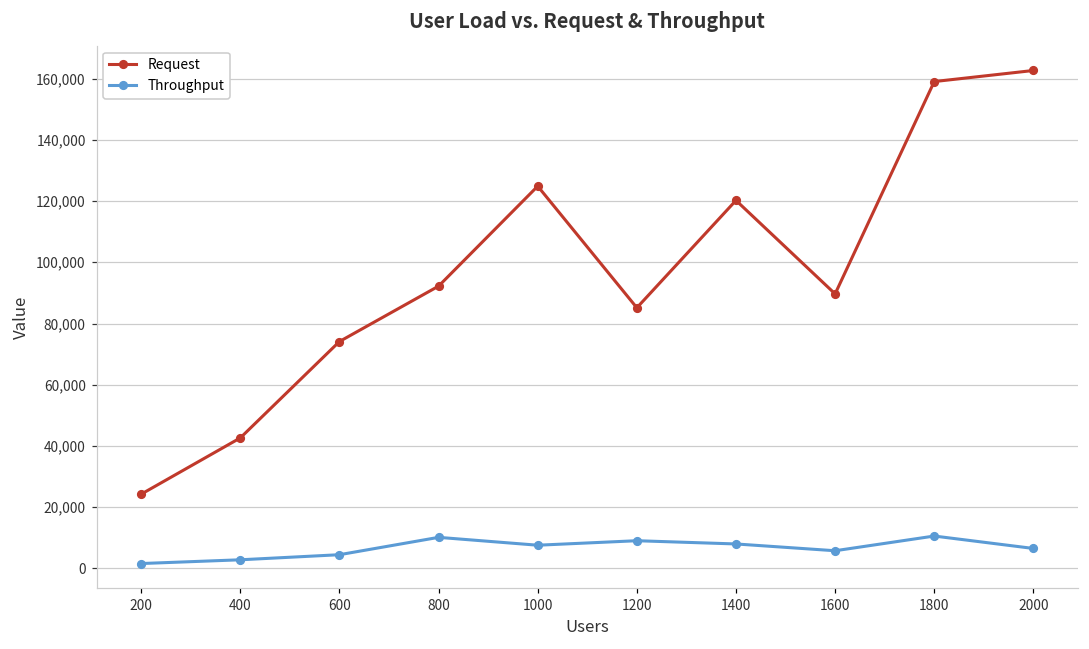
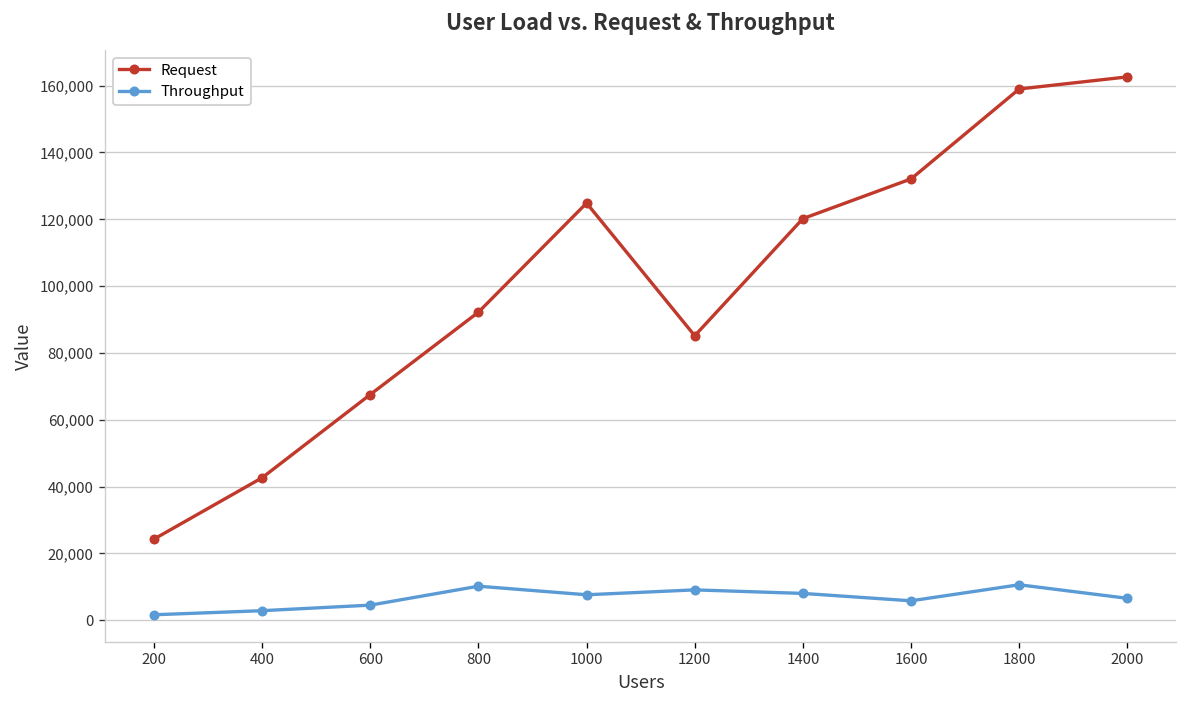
Request, 600: 74,000 -> 68,000
Request, 1600: 90,000 -> 132,000
